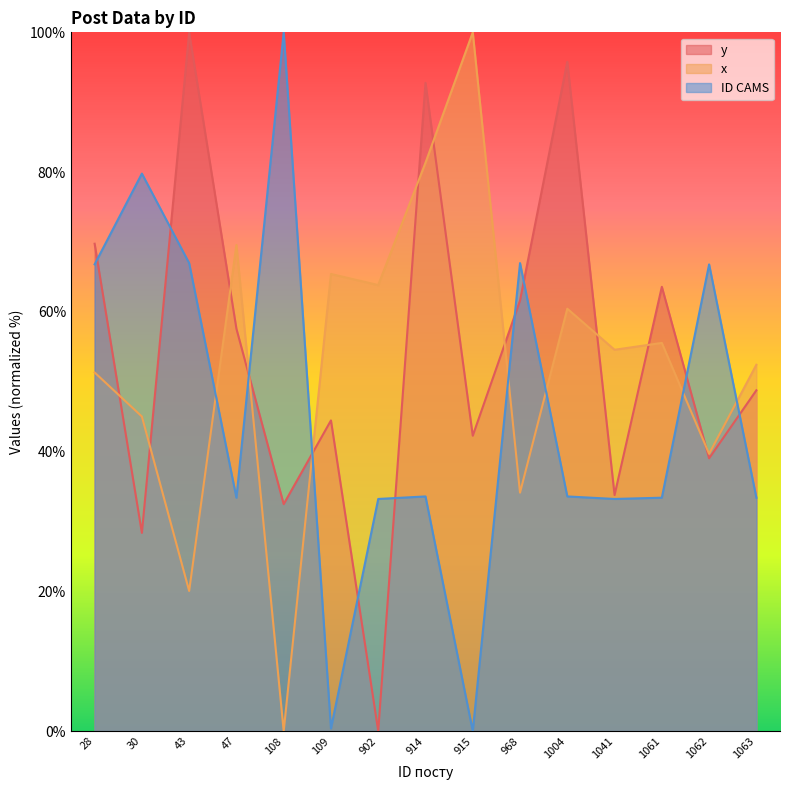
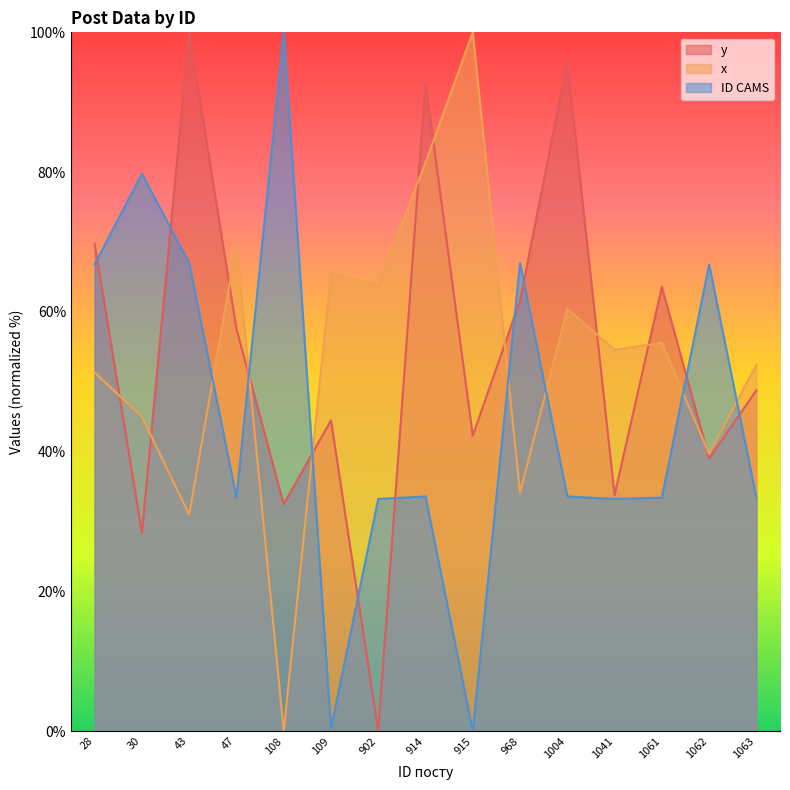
x, 43: 20% -> 31%
